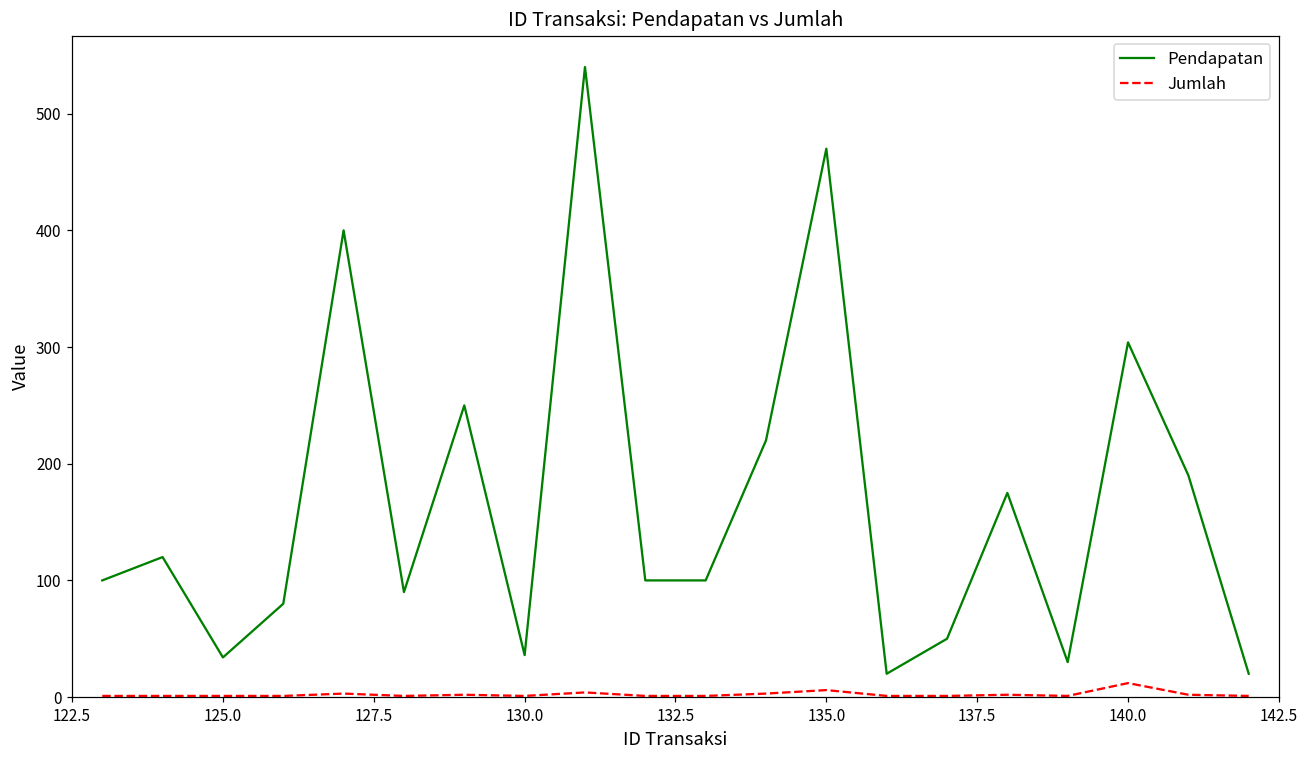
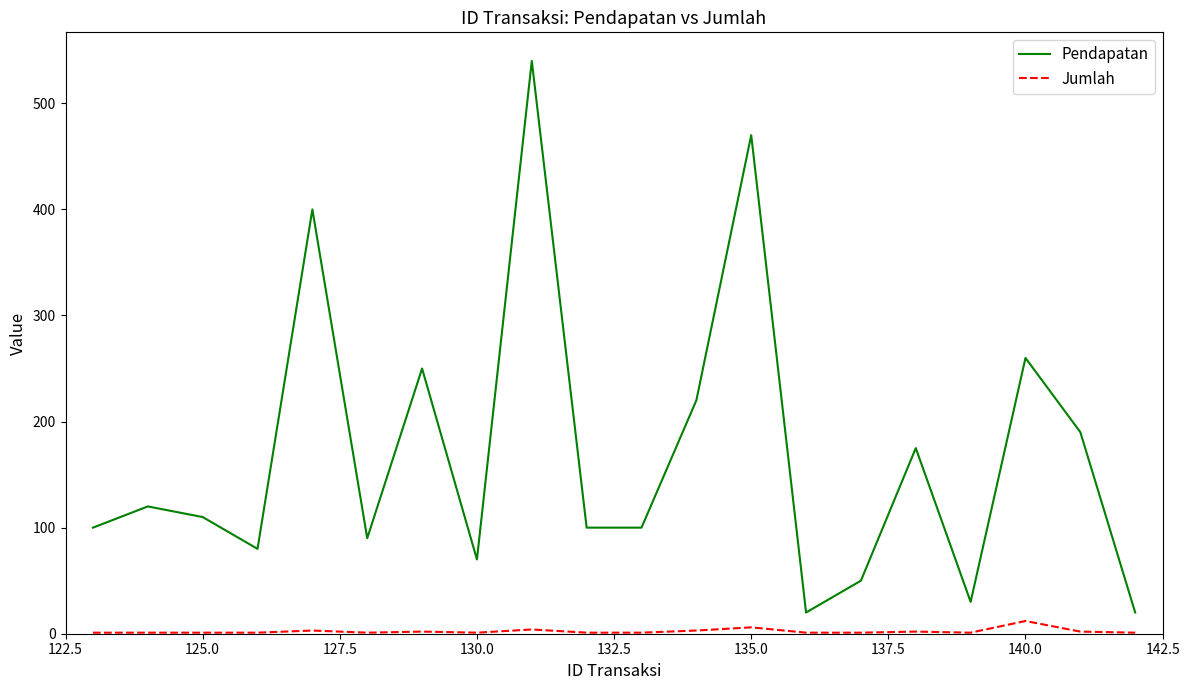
Pendapatan, 125.0: 34 -> 110
Pendapatan, 130.0: 36 -> 70
Pendapatan, 140.0: 304 -> 260
